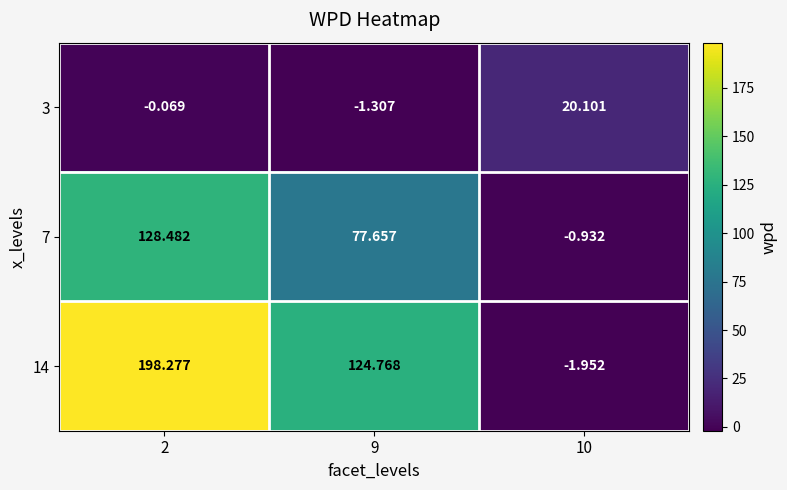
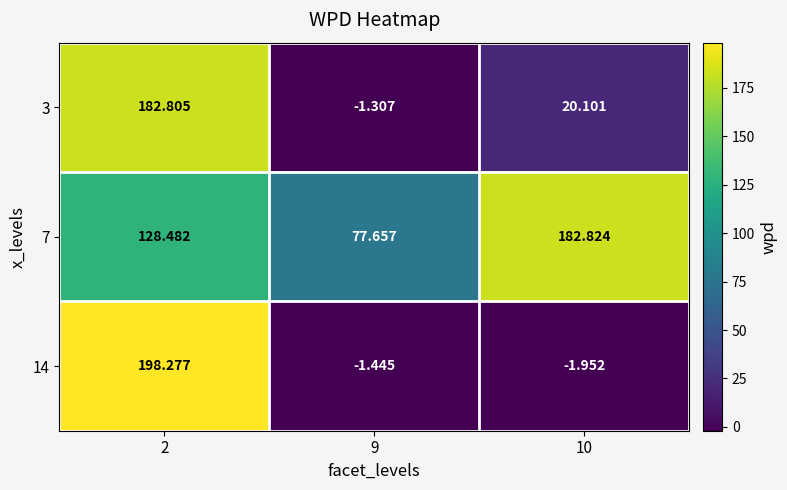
3, 2: -0.069 -> 182.805
7, 10: -0.932 -> 182.824
14, 9: 124.768 -> -1.445
